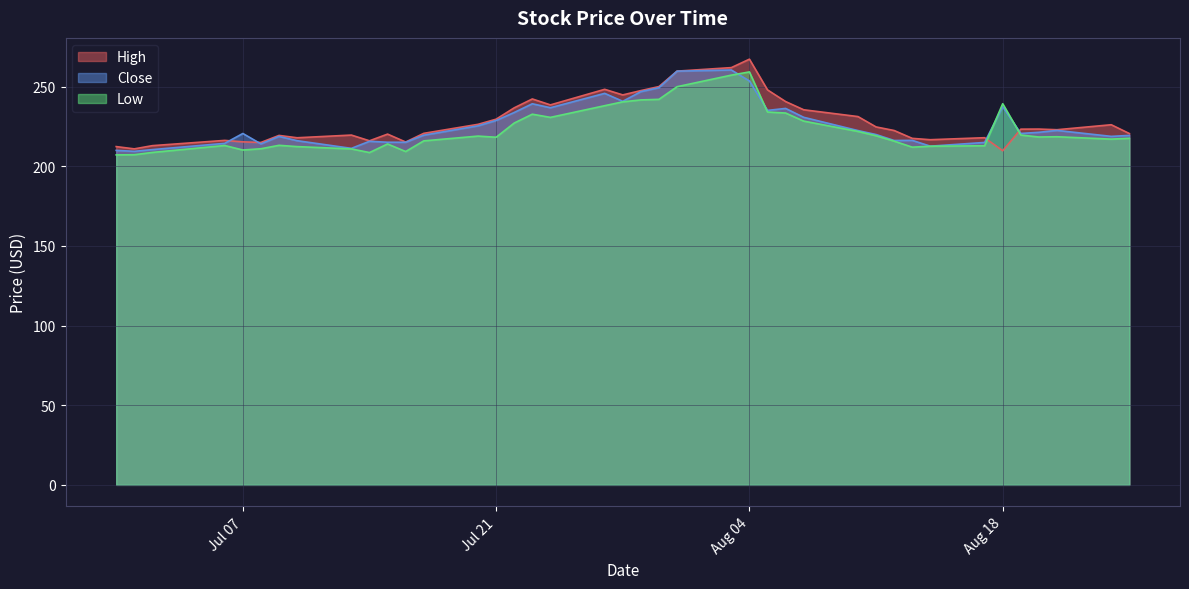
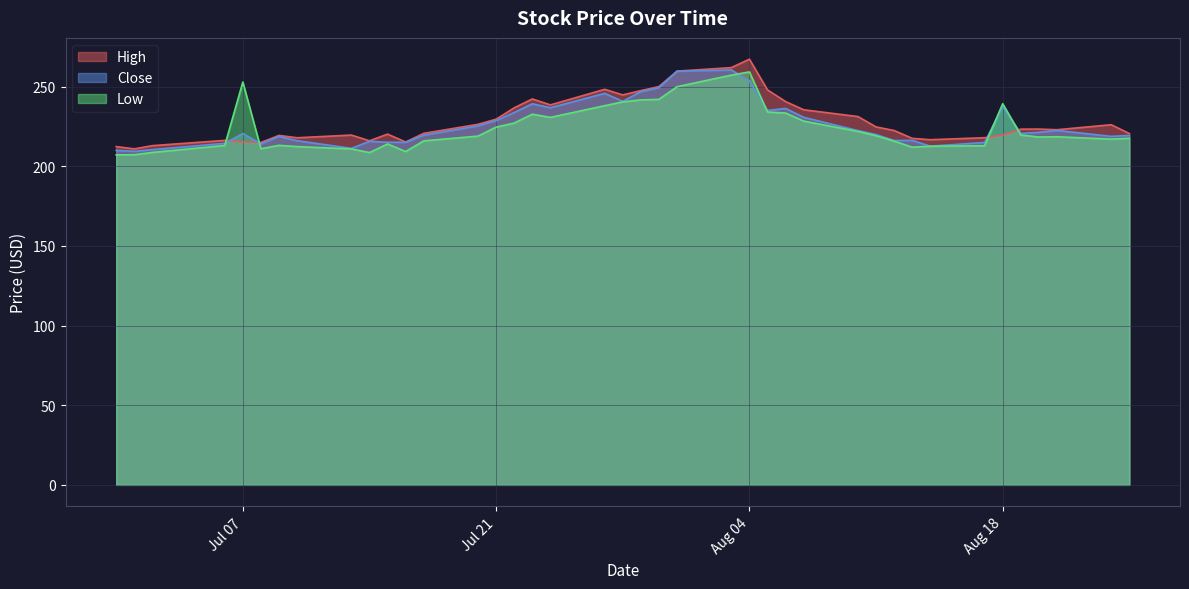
Low, Jul 07: 210 -> 253
Low, Jul 21: 218 -> 225
High, Aug 18: 210 -> 220
